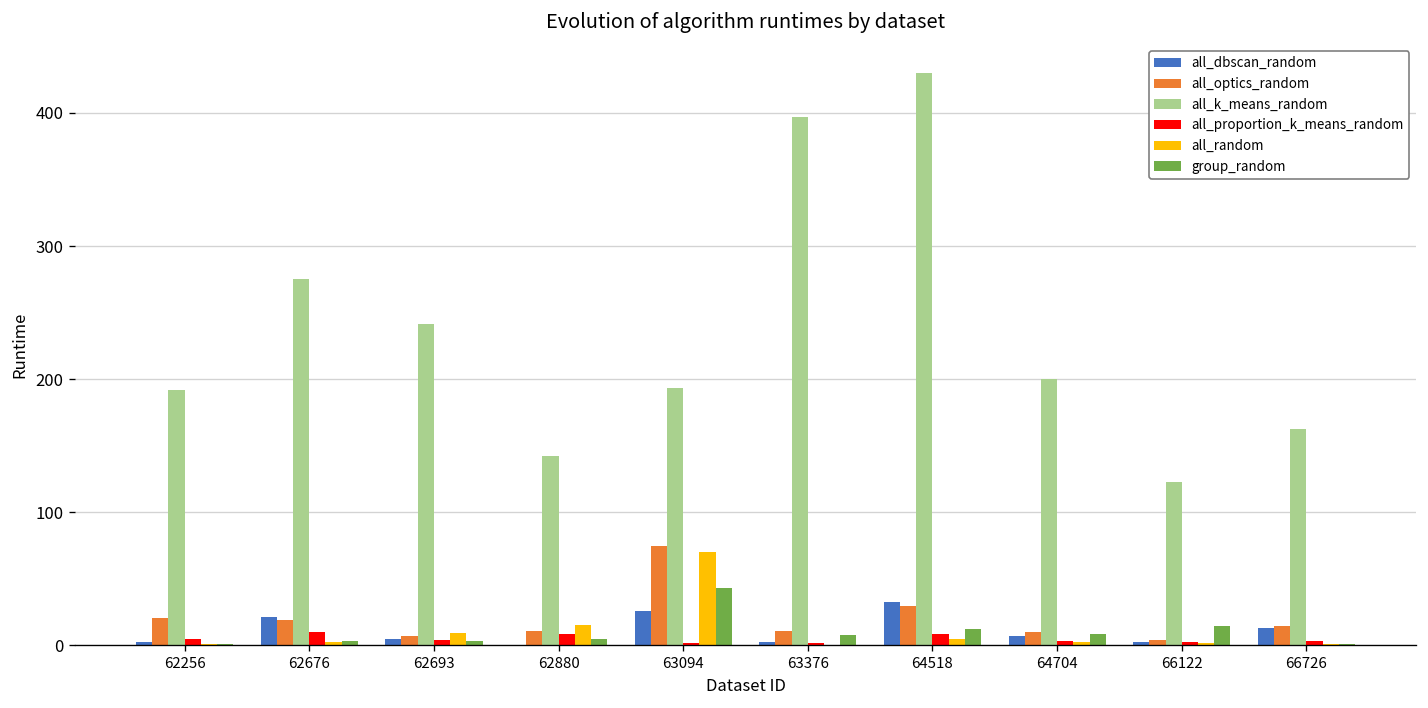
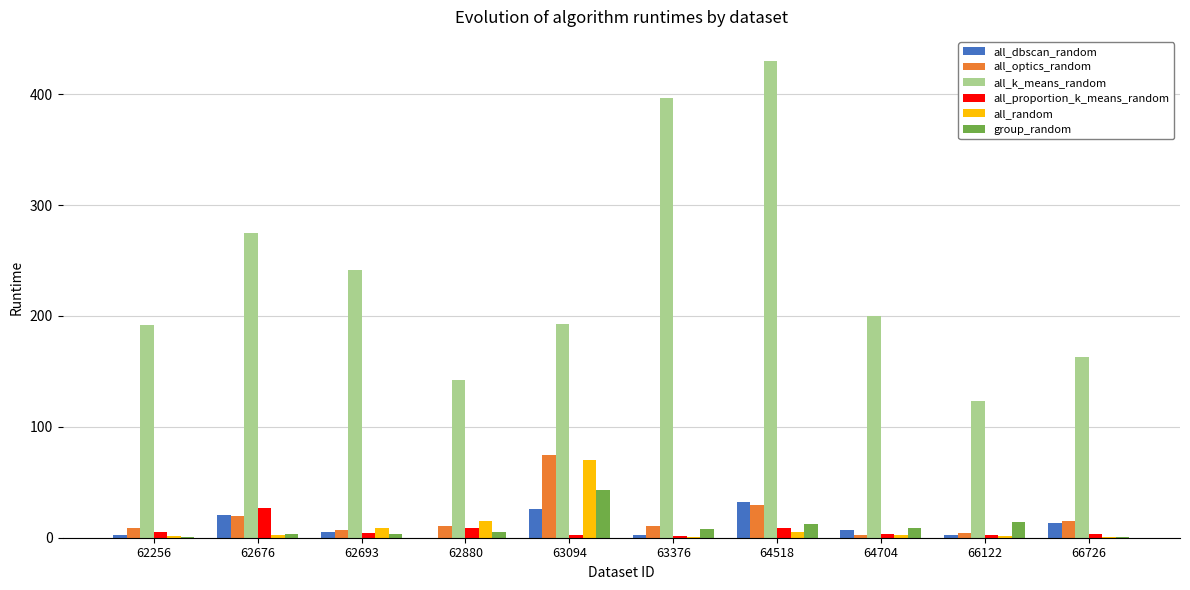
all_optics_random, 62256: 20 -> 9
all_proportion_k_means_random, 62676: 10 -> 26
all_optics_random, 64704: 10 -> 2
